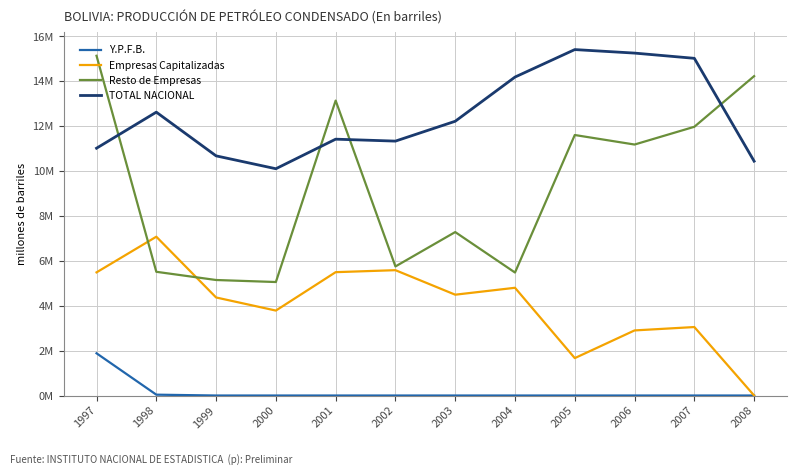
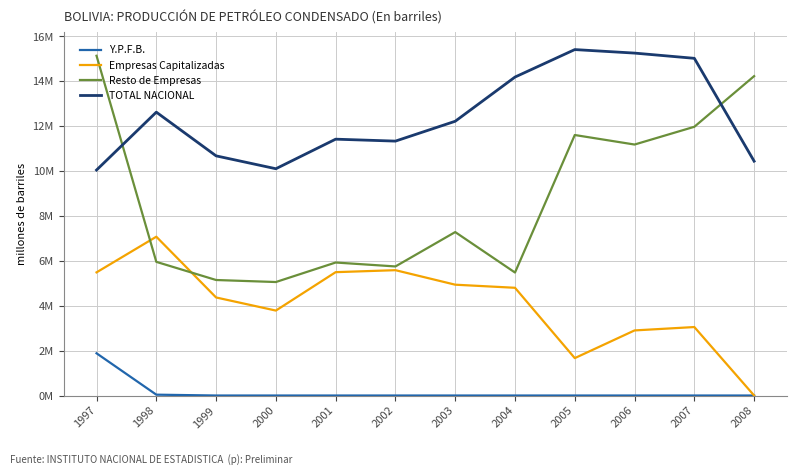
TOTAL NACIONAL, 1997: 11000000 -> 10000000
Resto de Empresas, 1998: 5500000 -> 6000000
Resto de Empresas, 2001: 13100000 -> 5900000
Empresas Capitalizadas, 2003: 4500000 -> 4900000
